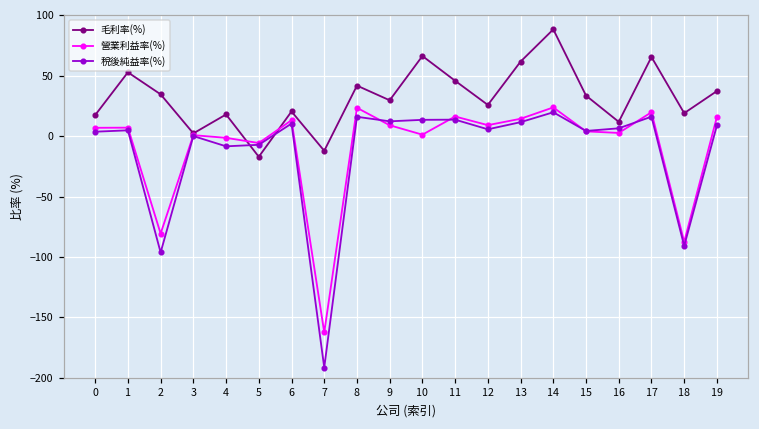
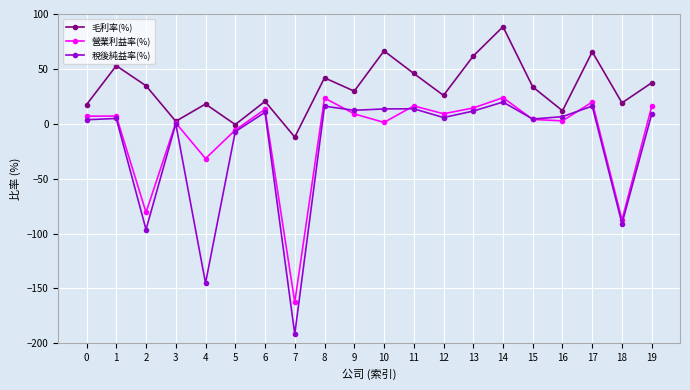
營業利益率(%), 4: -1 -> -32
稅後純益率(%), 4: -8 -> -145
毛利率(%), 5: -17 -> -1
